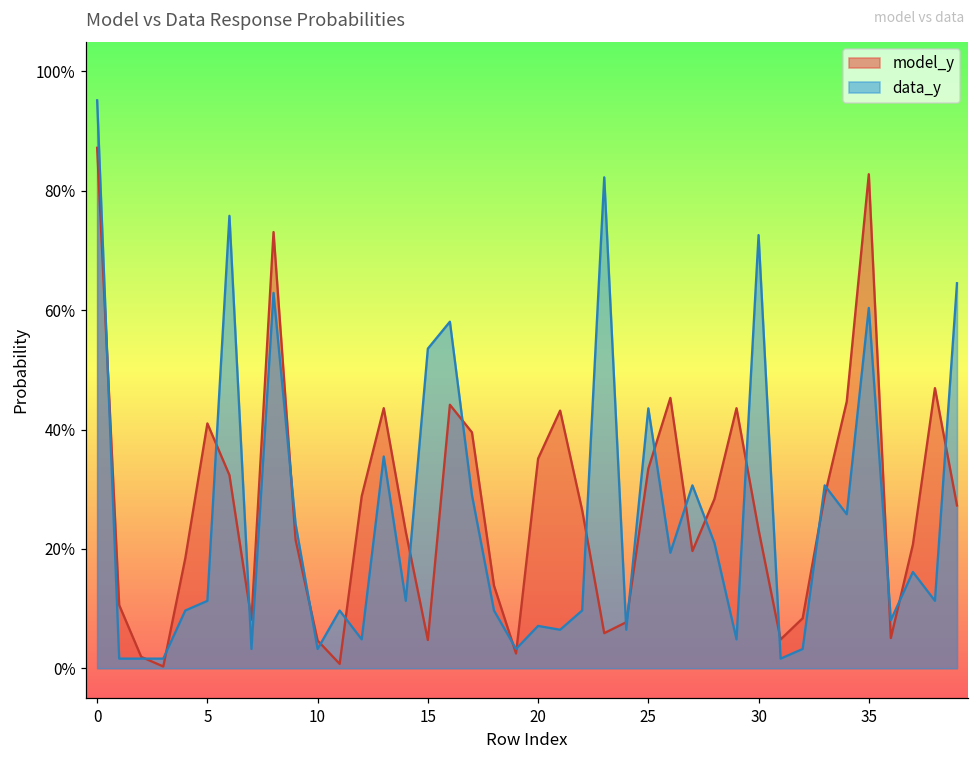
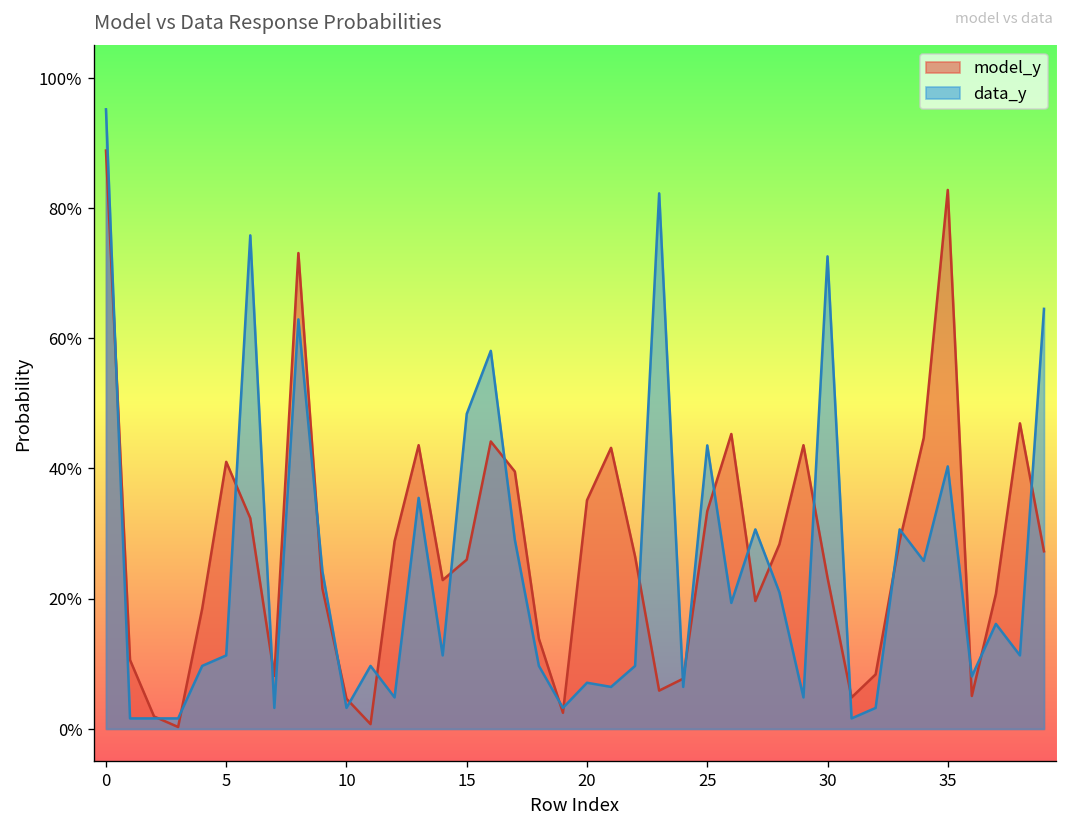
model_y, 0: 87% -> 89%
model_y, 15: 5% -> 26%
data_y, 15: 54% -> 48%
data_y, 35: 60% -> 40%
